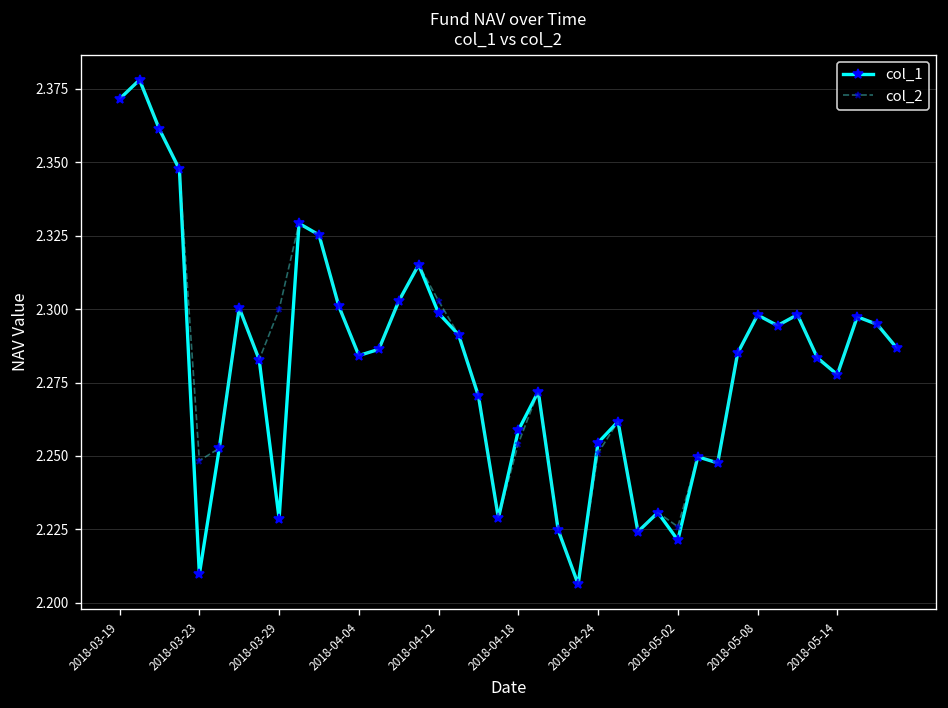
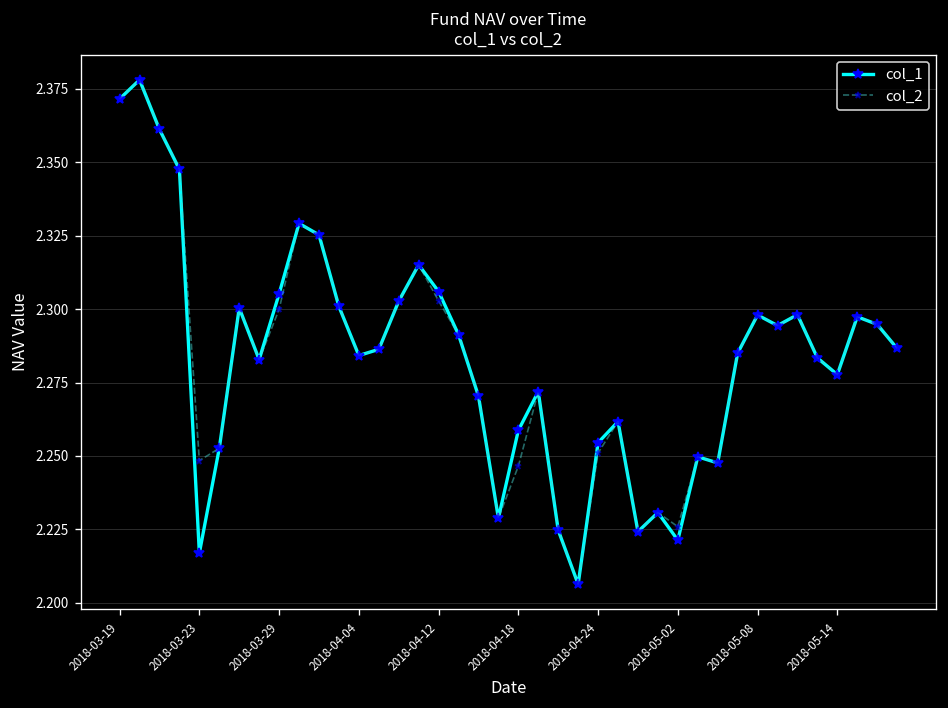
col_1, 2018-03-23: 2.210 -> 2.217
col_1, 2018-03-29: 2.229 -> 2.305
col_1, 2018-04-12: 2.299 -> 2.306
col_2, 2018-04-18: 2.254 -> 2.247
